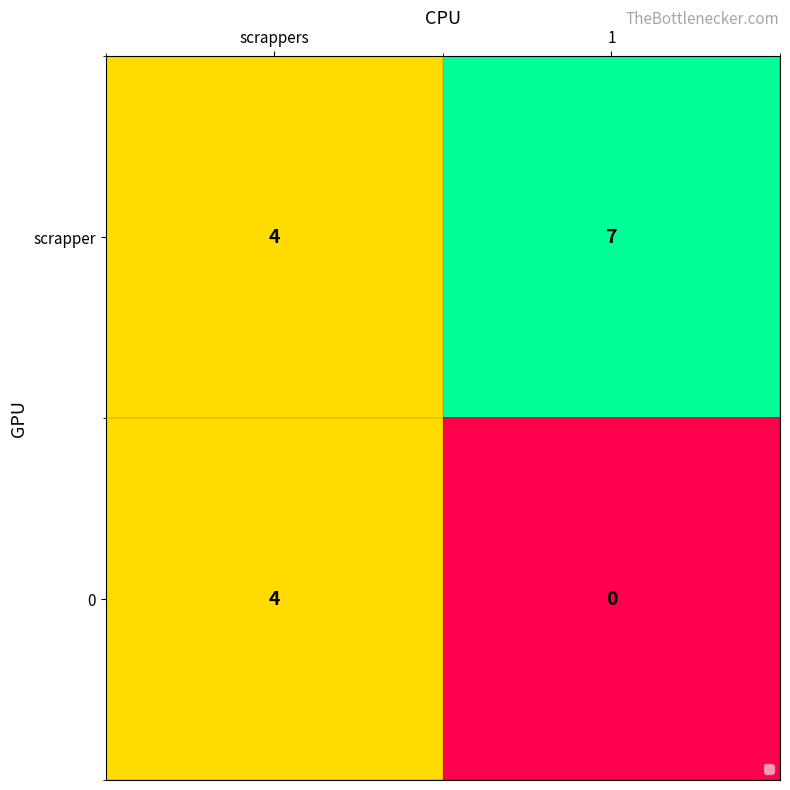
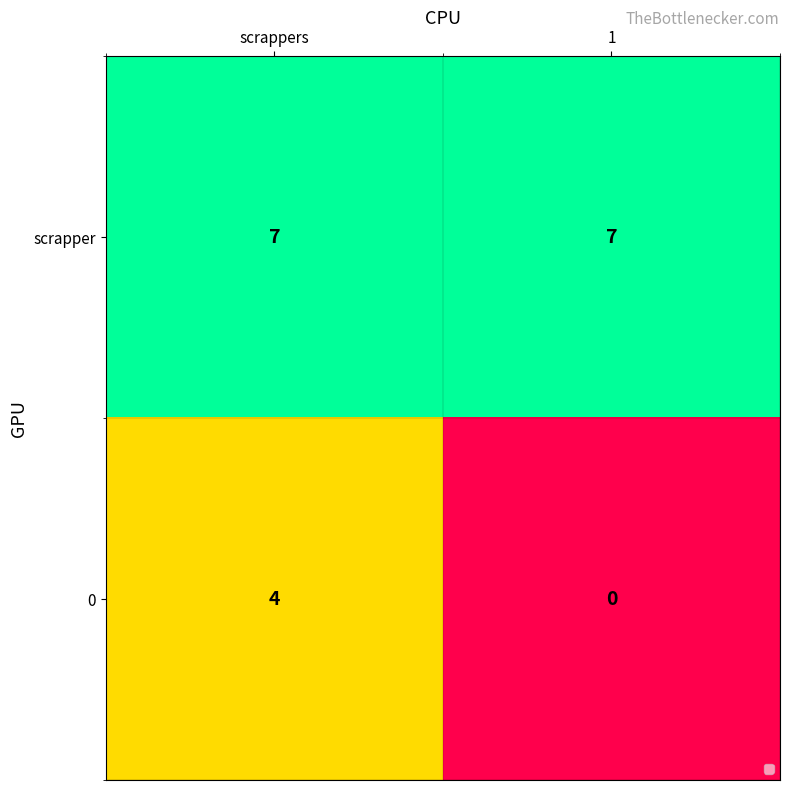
scrapper, scrappers: 4 -> 7
